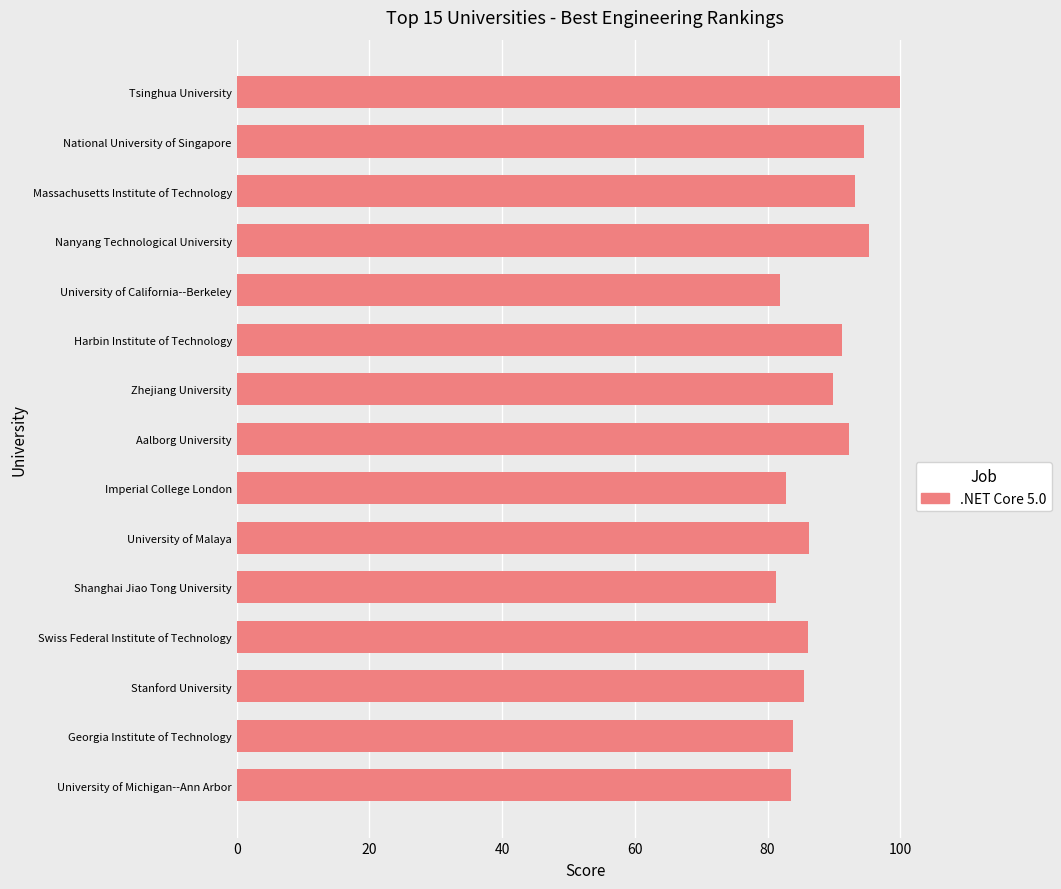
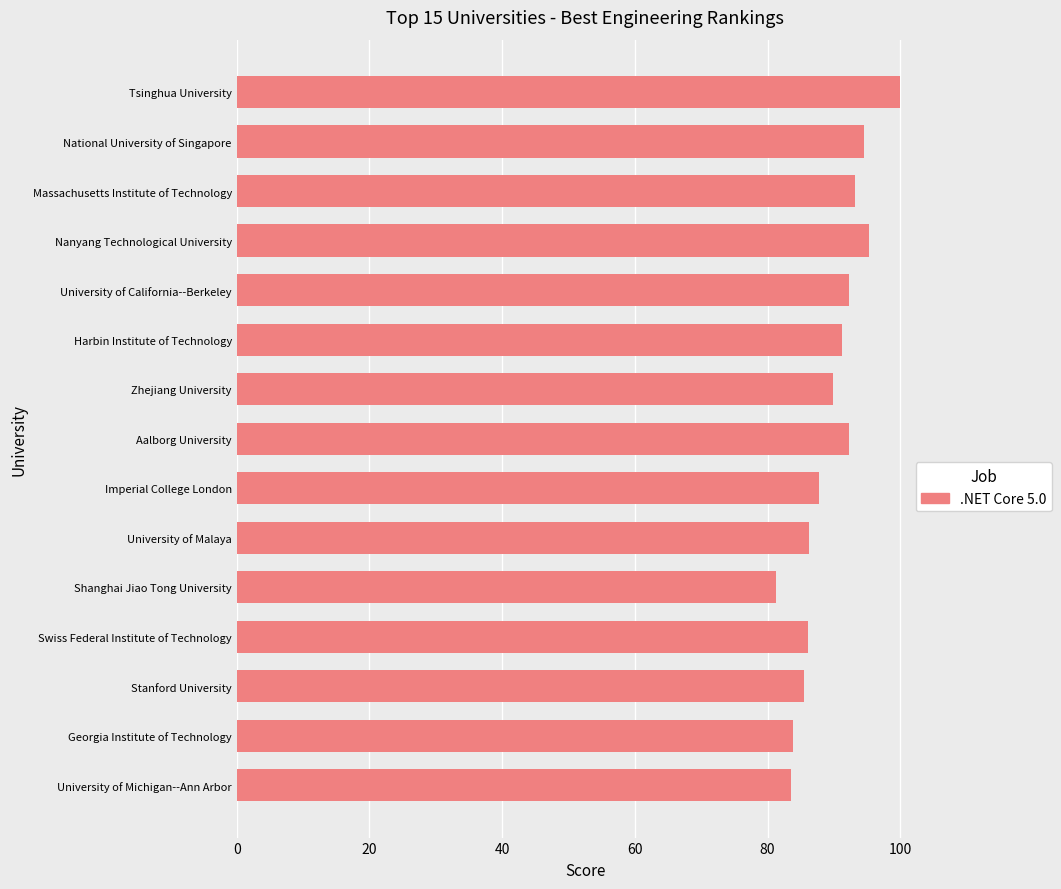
University of California--Berkeley: 82 -> 92
Imperial College London: 83 -> 88
